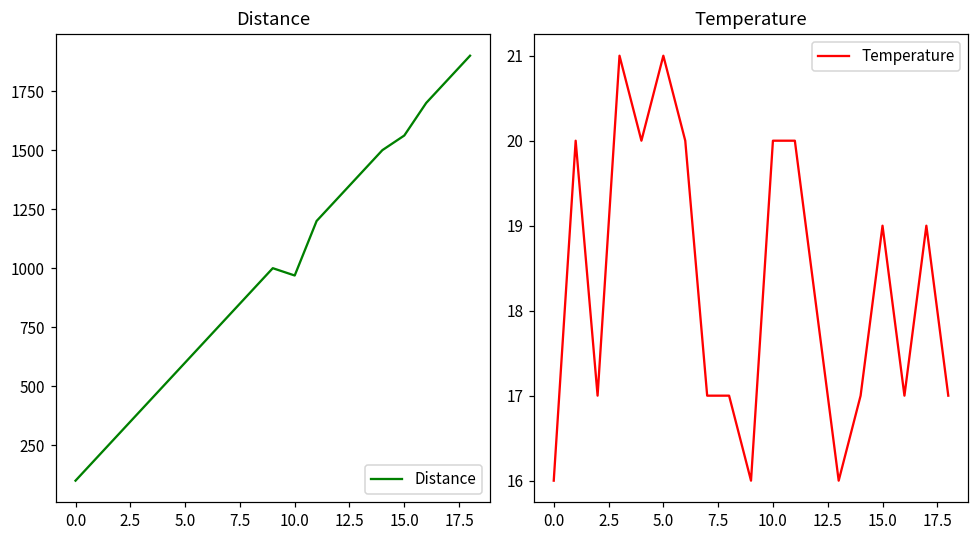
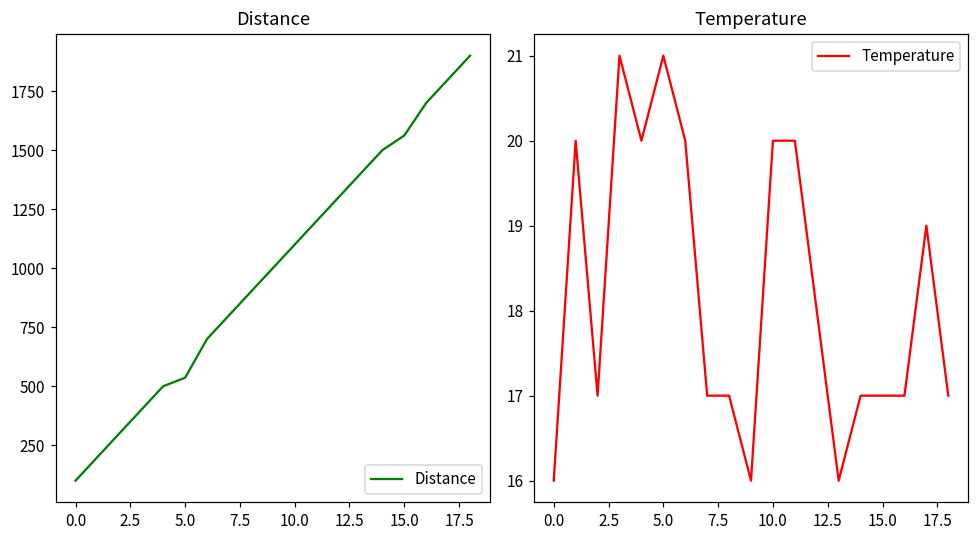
Distance, 5.0: 600 -> 540
Distance, 10.0: 970 -> 1100
Temperature, 15.0: 19 -> 17
